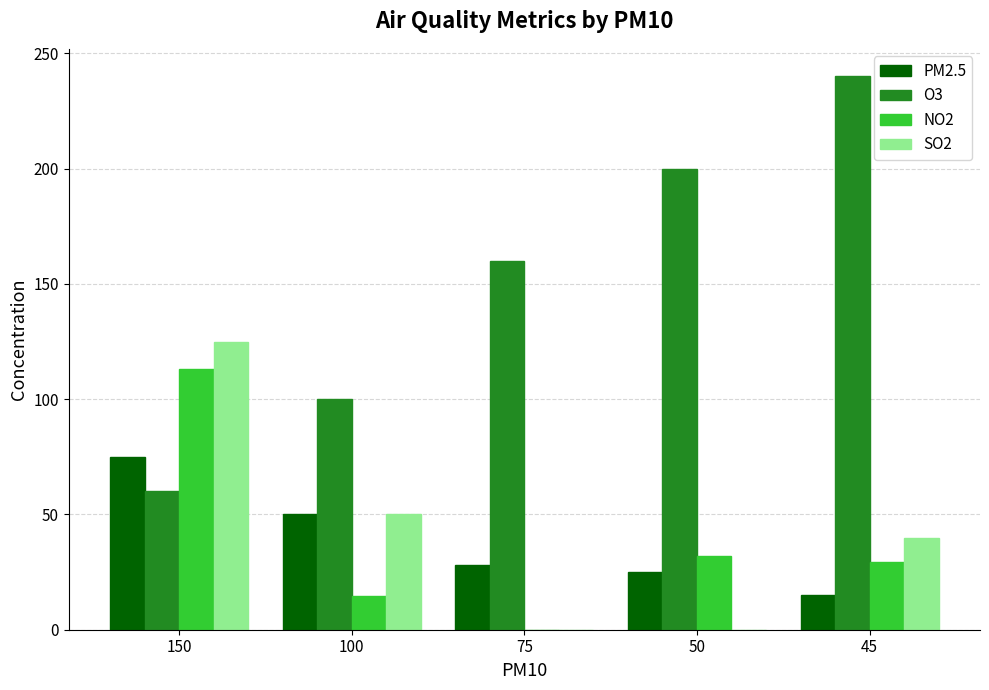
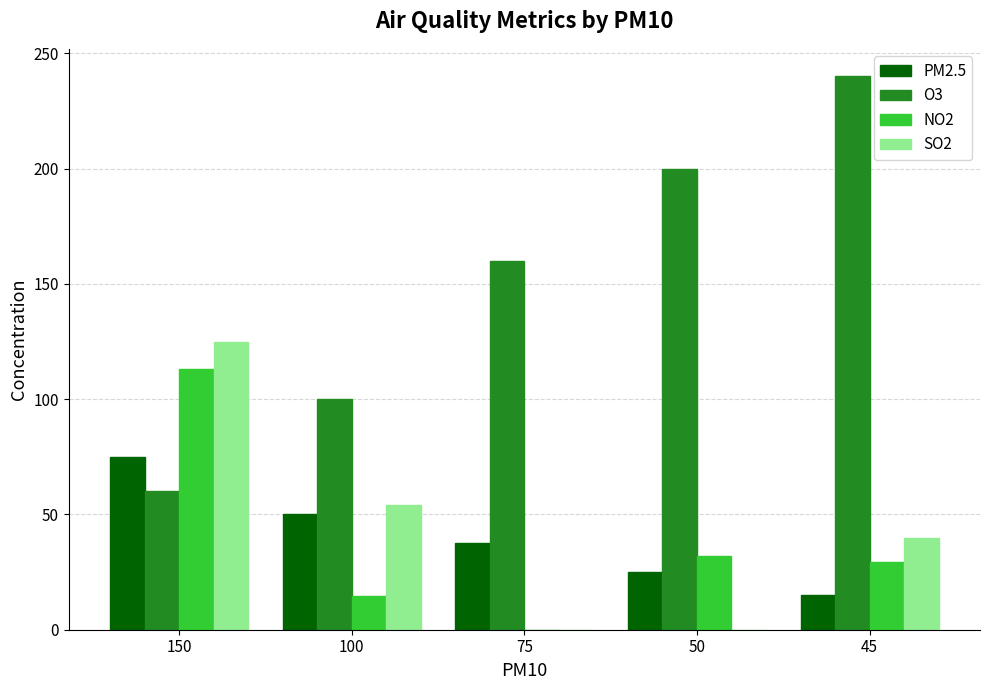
SO2, 100: 50 -> 54
PM2.5, 75: 28 -> 38
